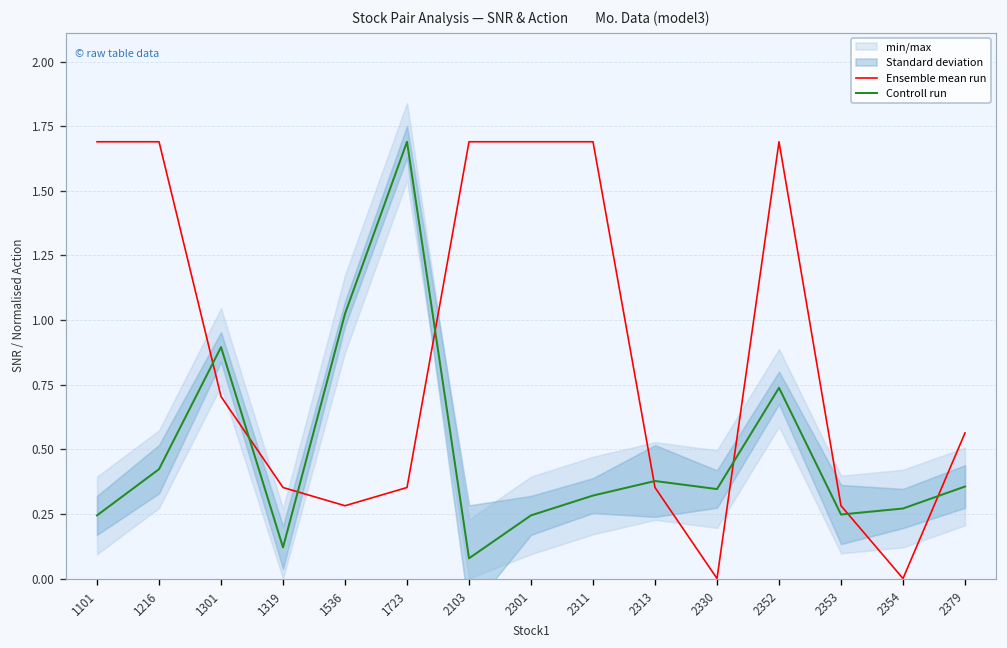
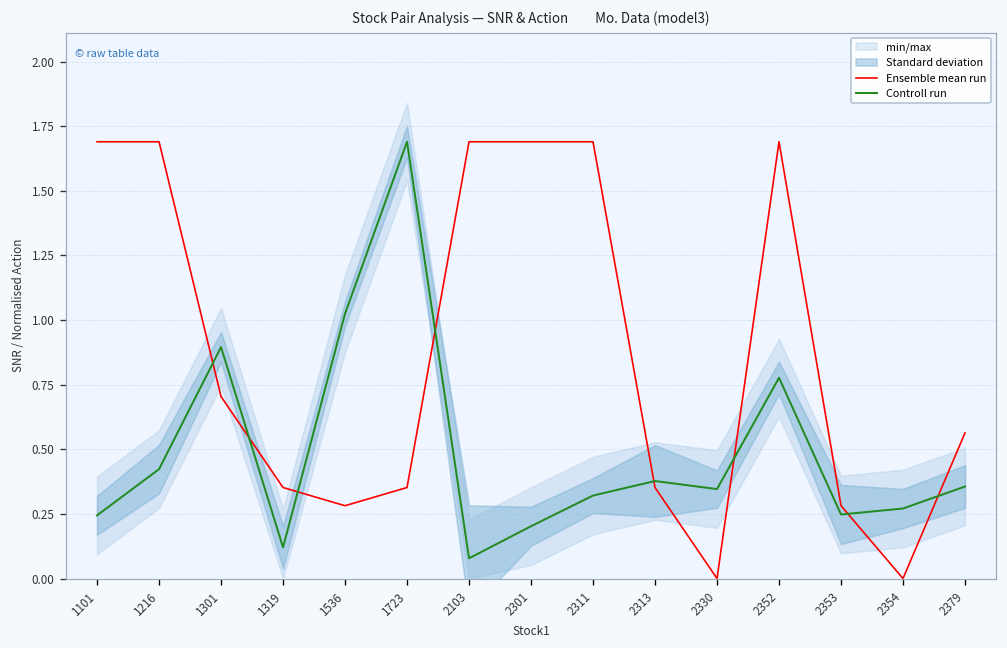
Controll run, 2301: 0.24 -> 0.20
Controll run, 2352: 0.74 -> 0.78
